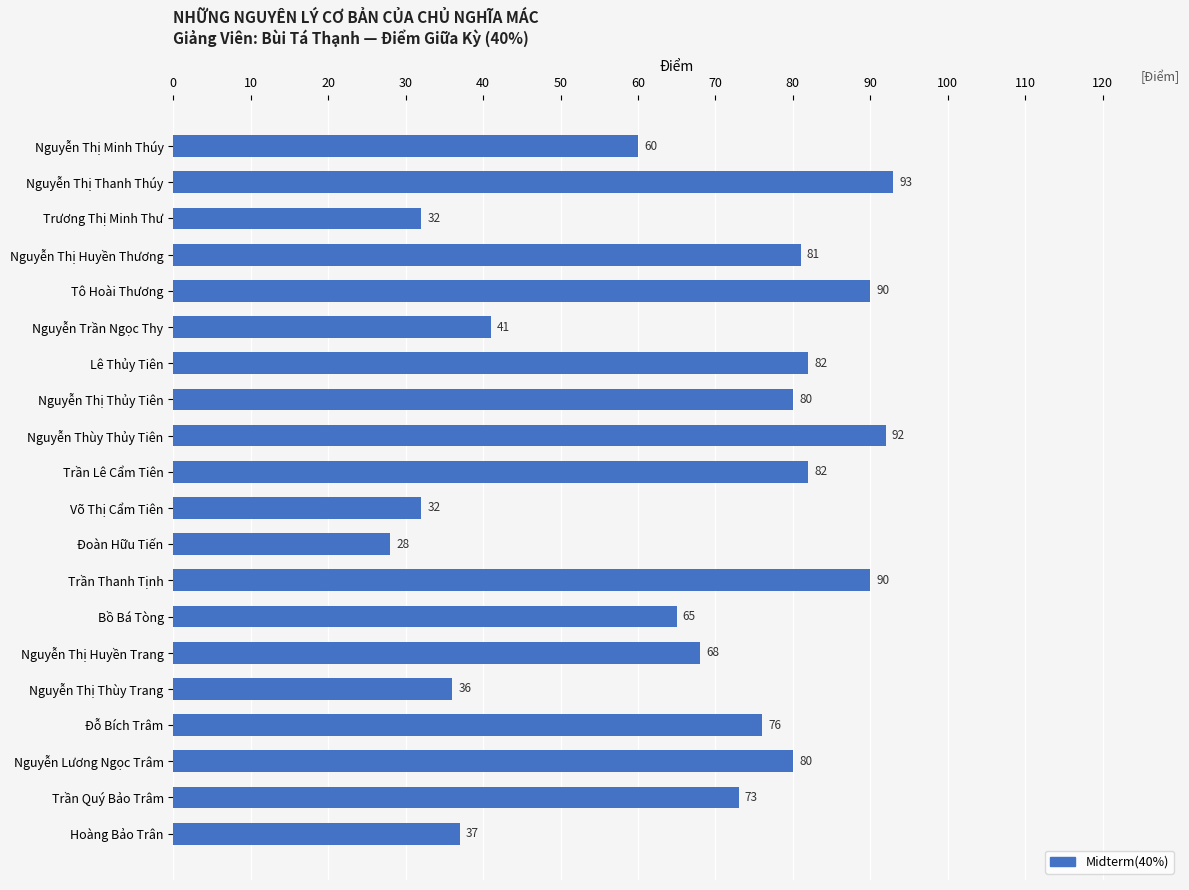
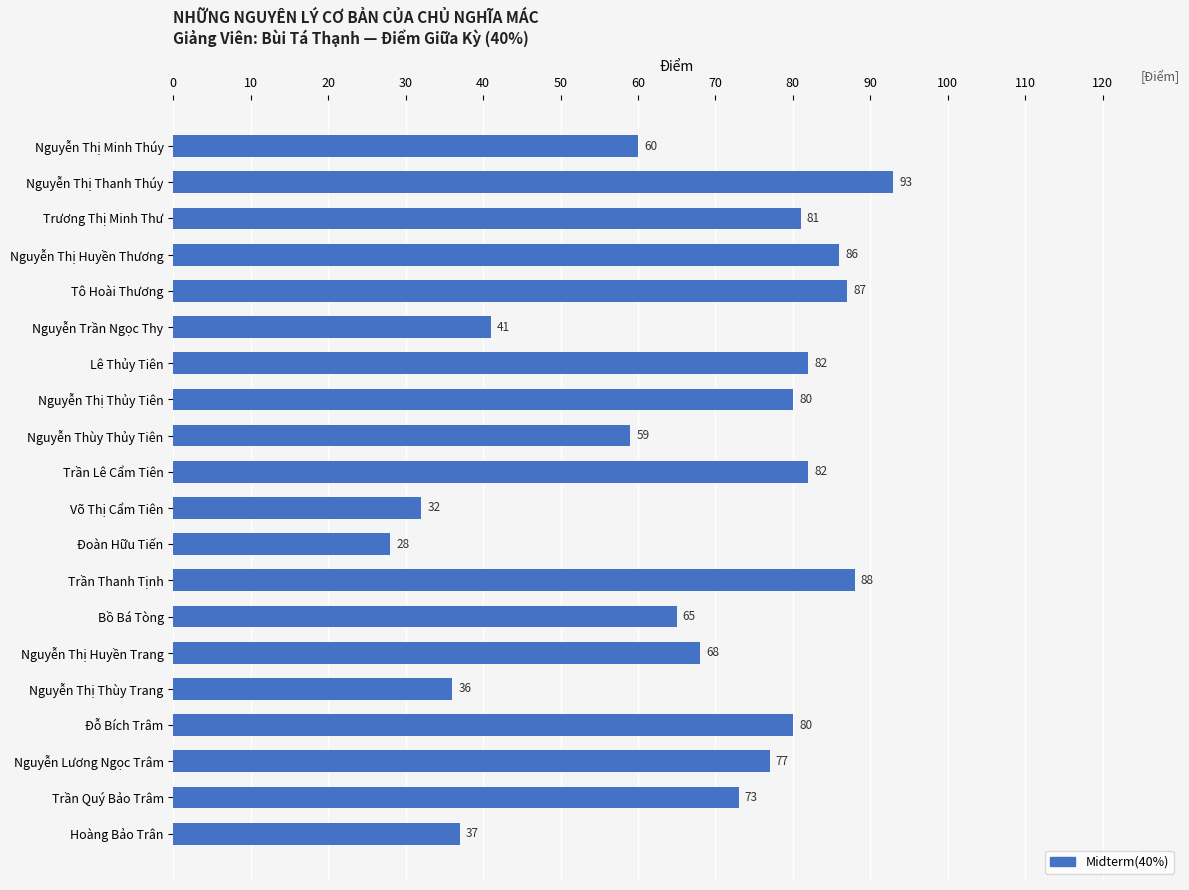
Trương Thị Minh Thư: 32 -> 81
Nguyễn Thị Huyền Thương: 81 -> 86
Tô Hoài Thương: 90 -> 87
Nguyễn Thùy Thủy Tiên: 92 -> 59
Trần Thanh Tịnh: 90 -> 88
Đỗ Bích Trâm: 76 -> 80
Nguyễn Lương Ngọc Trâm: 80 -> 77
